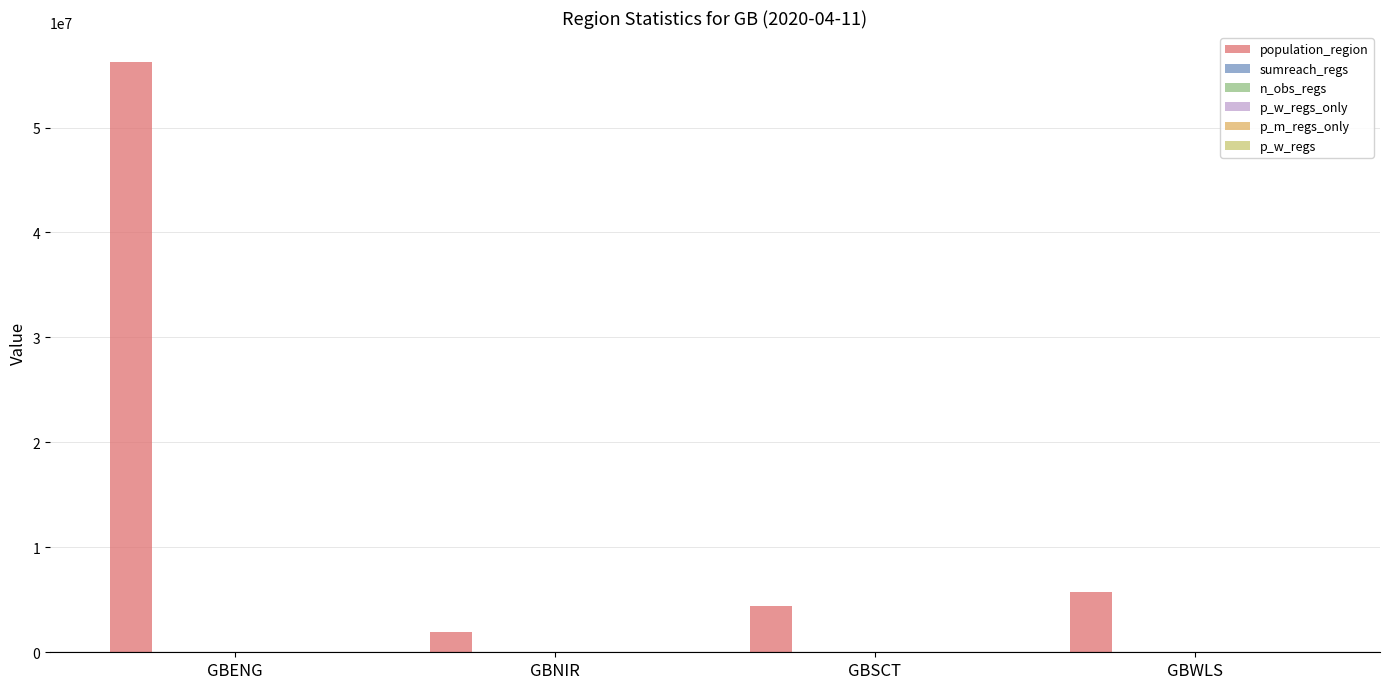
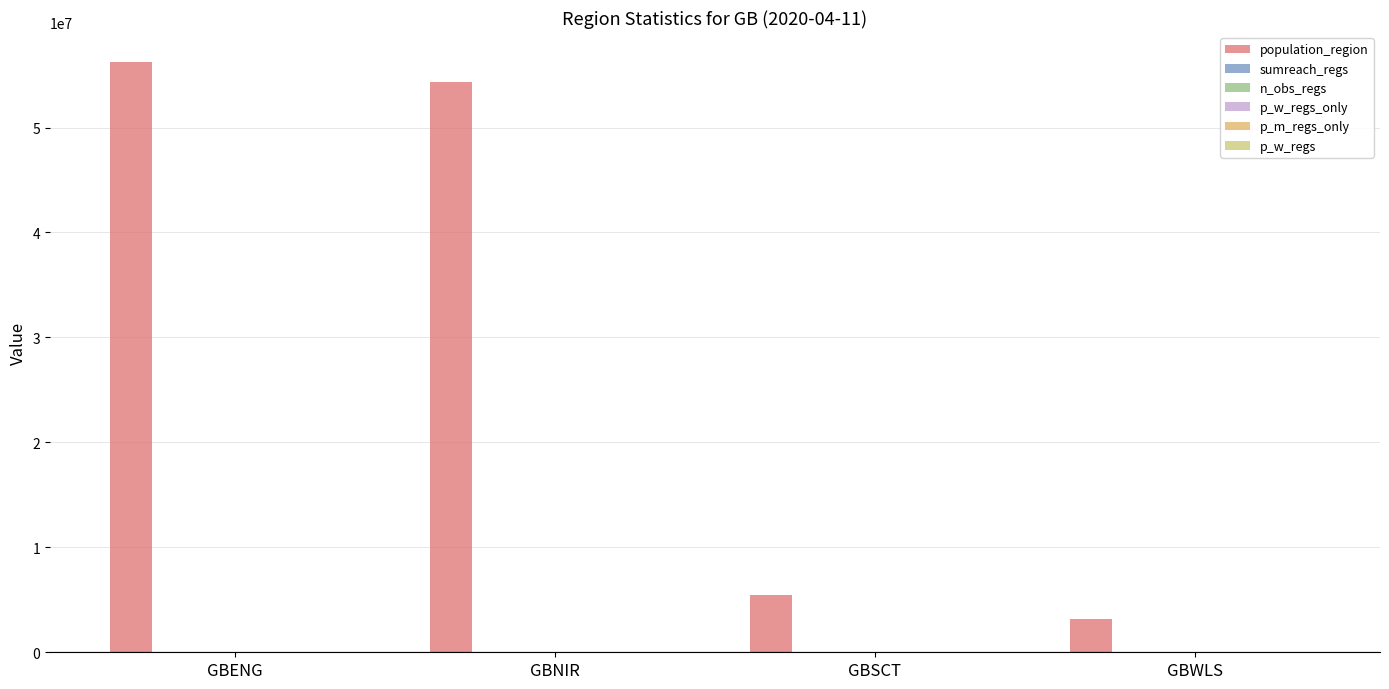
population_region, GBNIR: 1900000 -> 54300000
population_region, GBSCT: 4400000 -> 5500000
population_region, GBWLS: 5700000 -> 3200000
